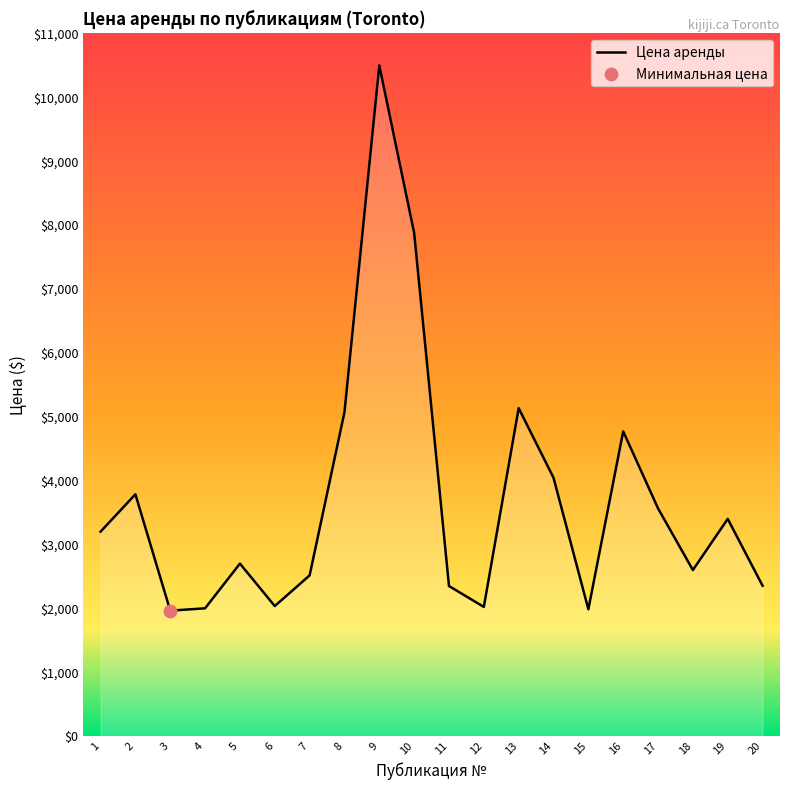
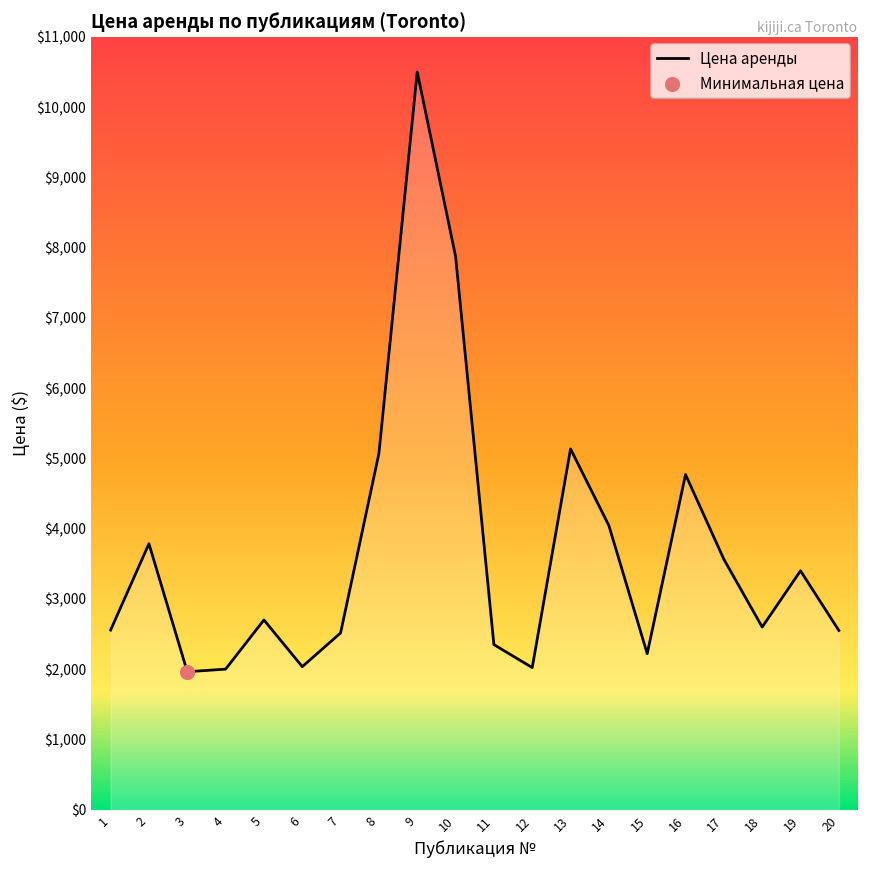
Цена аренды, 1: $3,200 -> $2,600
Цена аренды, 15: $2,000 -> $2,200
Цена аренды, 20: $2,400 -> $2,600
